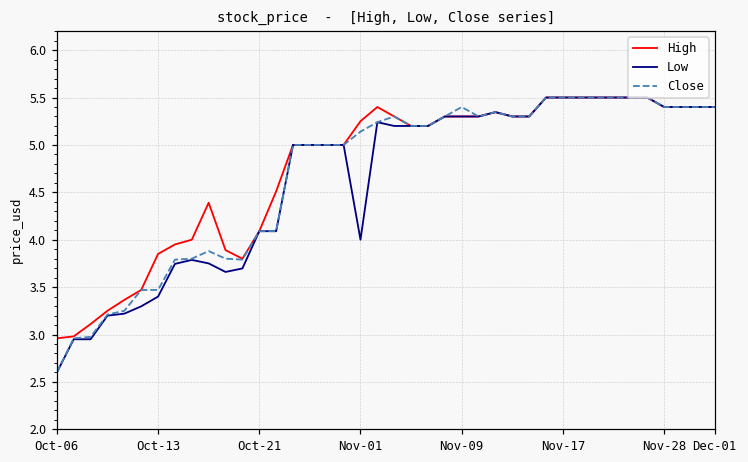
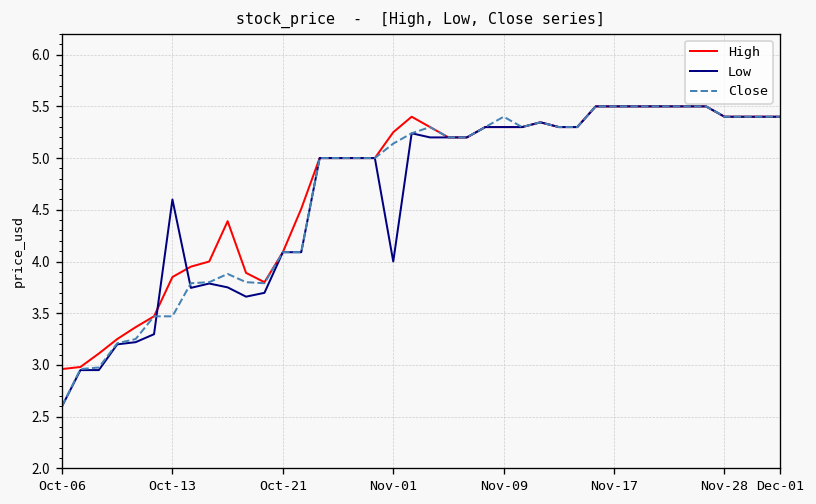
Low, Oct-13: 3.4 -> 4.6
